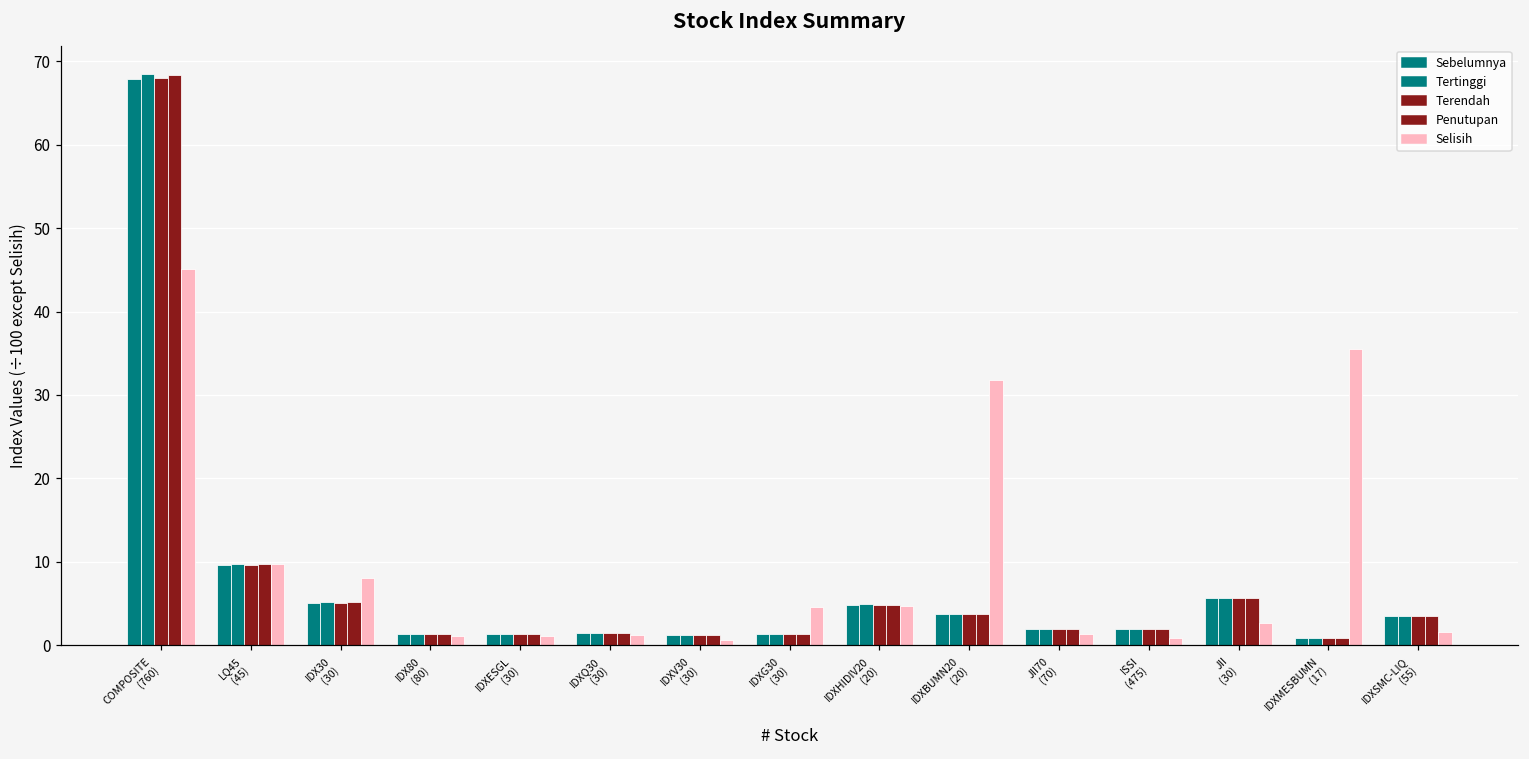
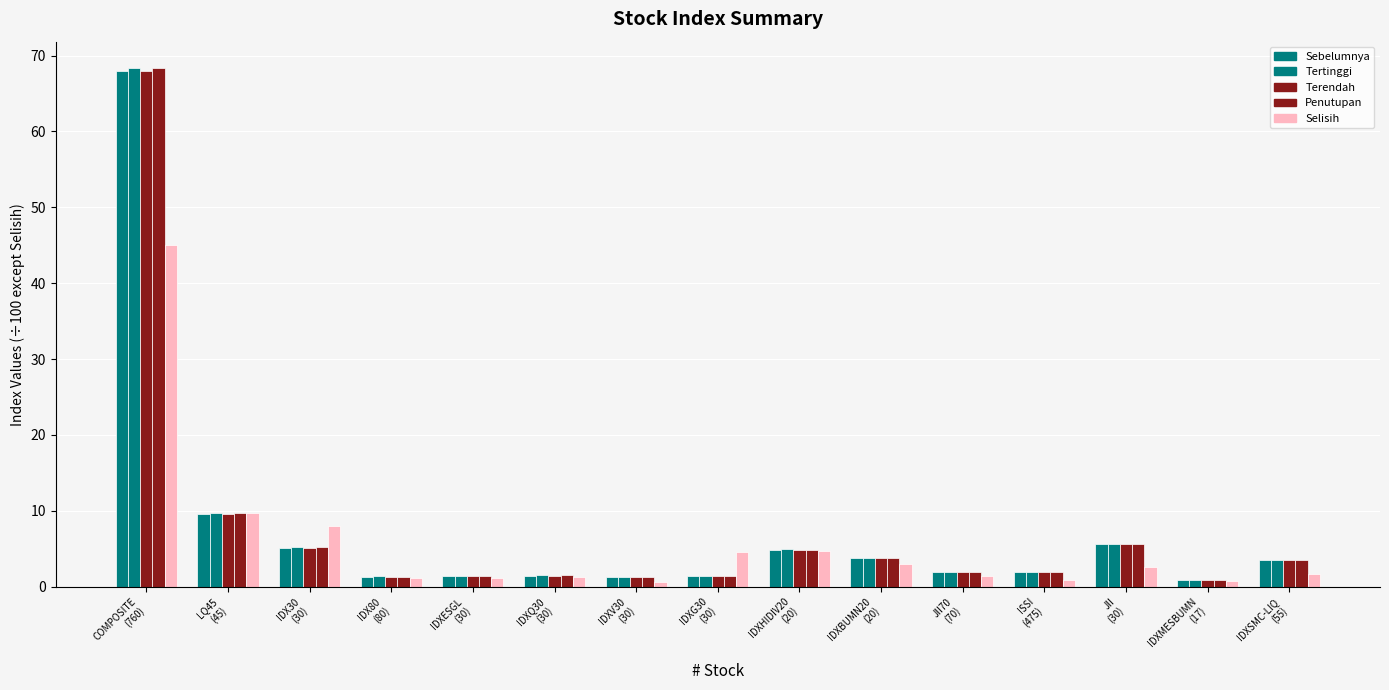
Selisih, IDXBUMN20 (20): 32 -> 3
Selisih, IDXMESBUMN (17): 36 -> 1
